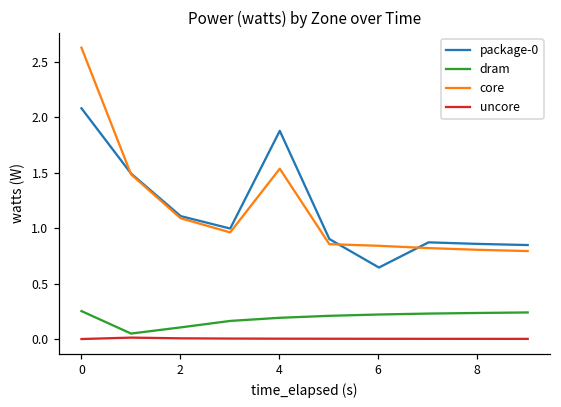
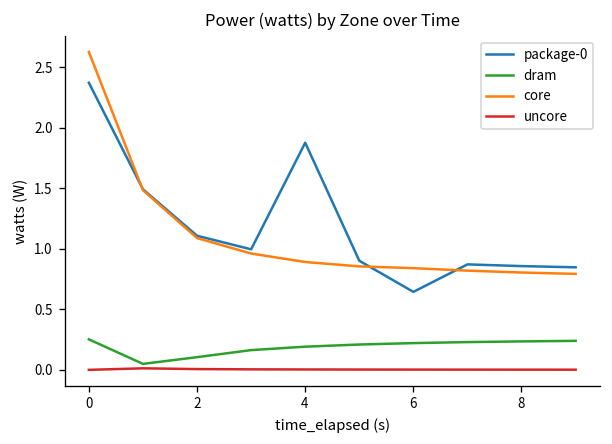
package-0, 0: 2.08 -> 2.37
core, 4: 1.54 -> 0.89
